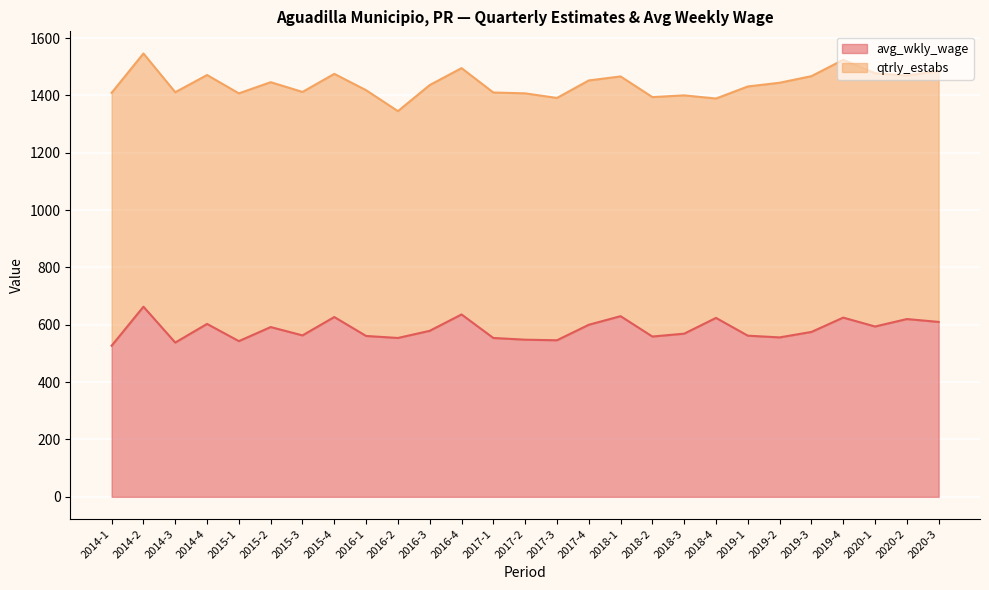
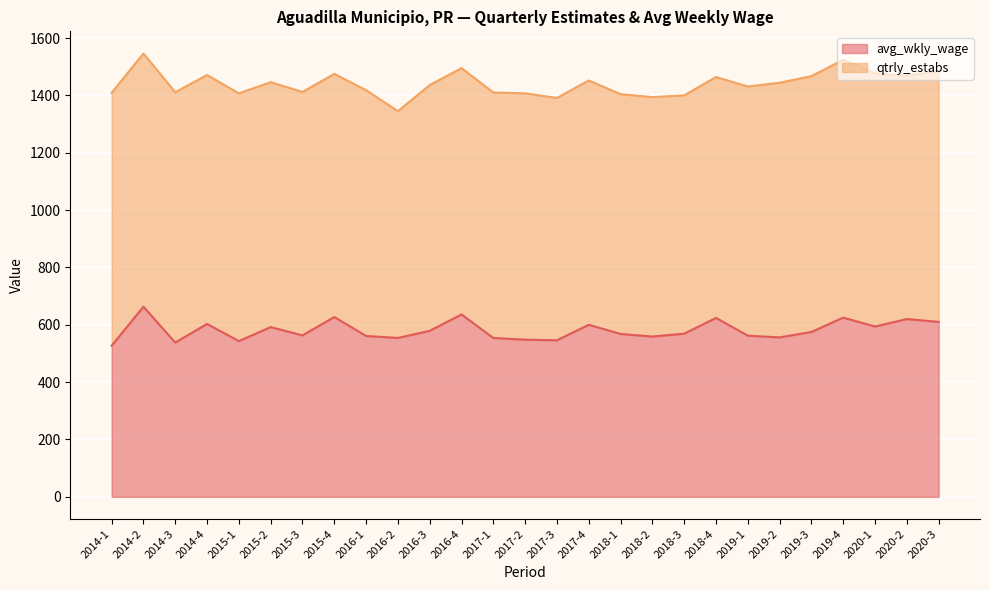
avg_wkly_wage, 2018-1: 630 -> 570
qtrly_estabs, 2018-4: 770 -> 840
